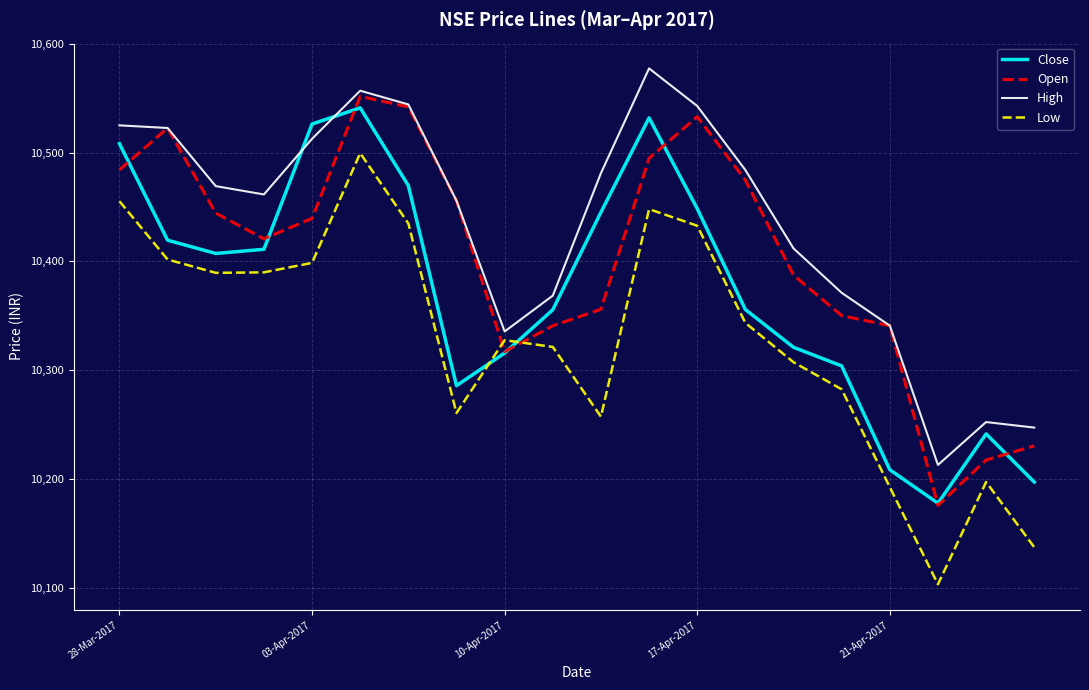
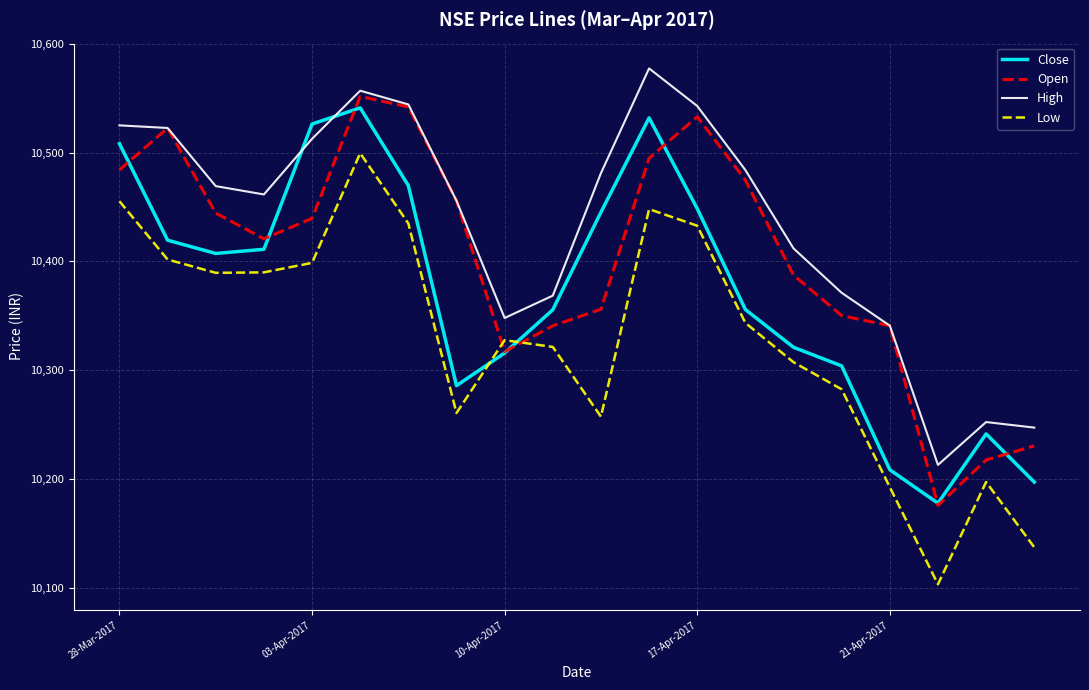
High, 10-Apr-2017: 10,336 -> 10,348
